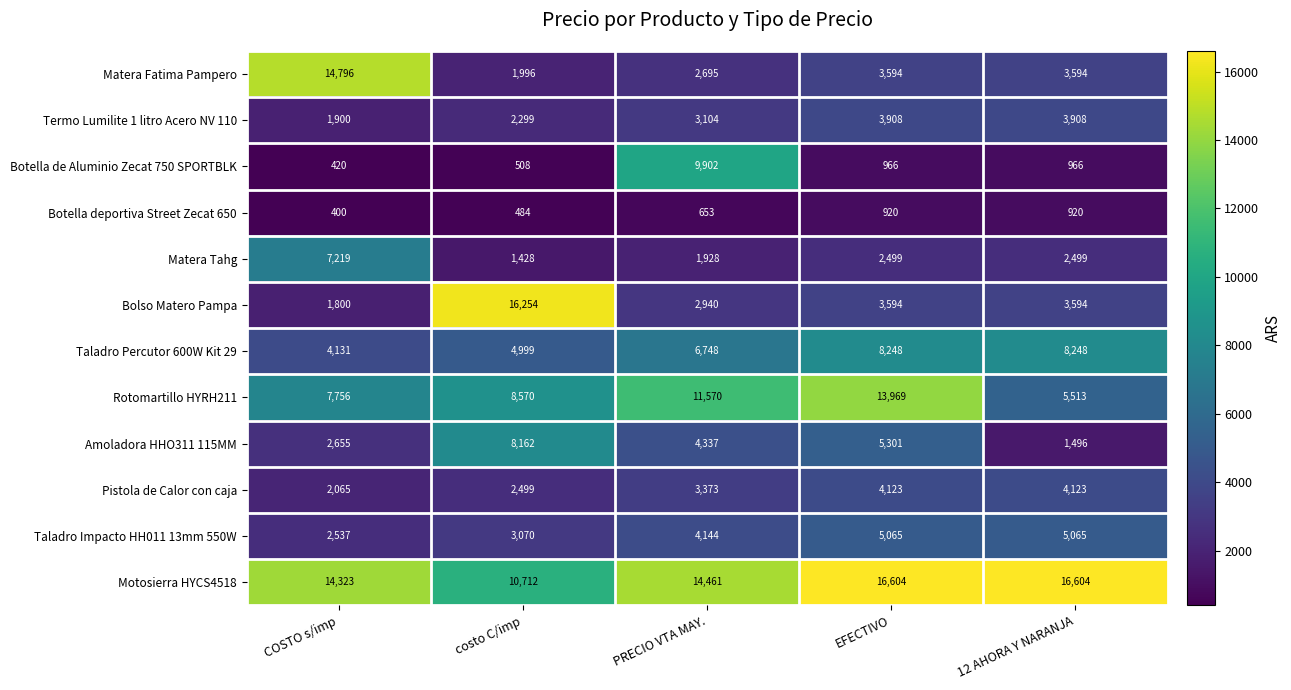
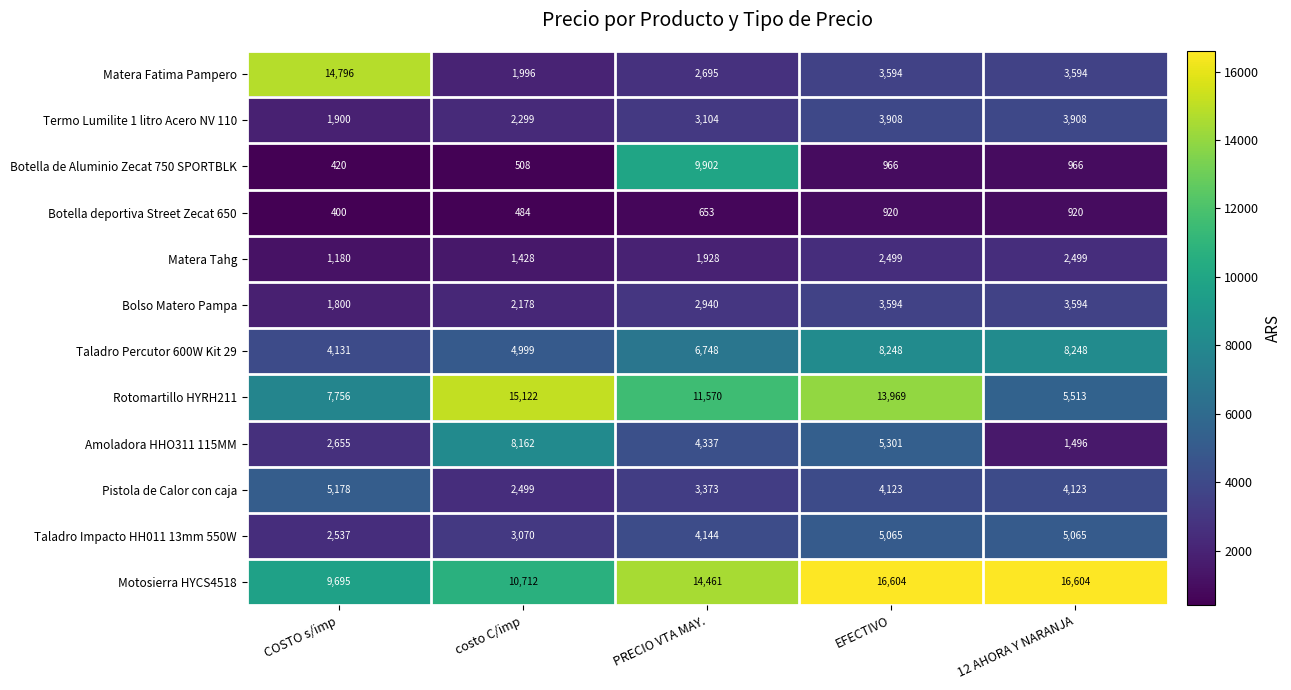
Matera Tahg, COSTO s/imp: 7,219 -> 1,180
Bolso Matero Pampa, costo C/imp: 16,254 -> 2,178
Rotomartillo HYRH211, costo C/imp: 8,570 -> 15,122
Pistola de Calor con caja, COSTO s/imp: 2,065 -> 5,178
Motosierra HYCS4518, COSTO s/imp: 14,323 -> 9,695
